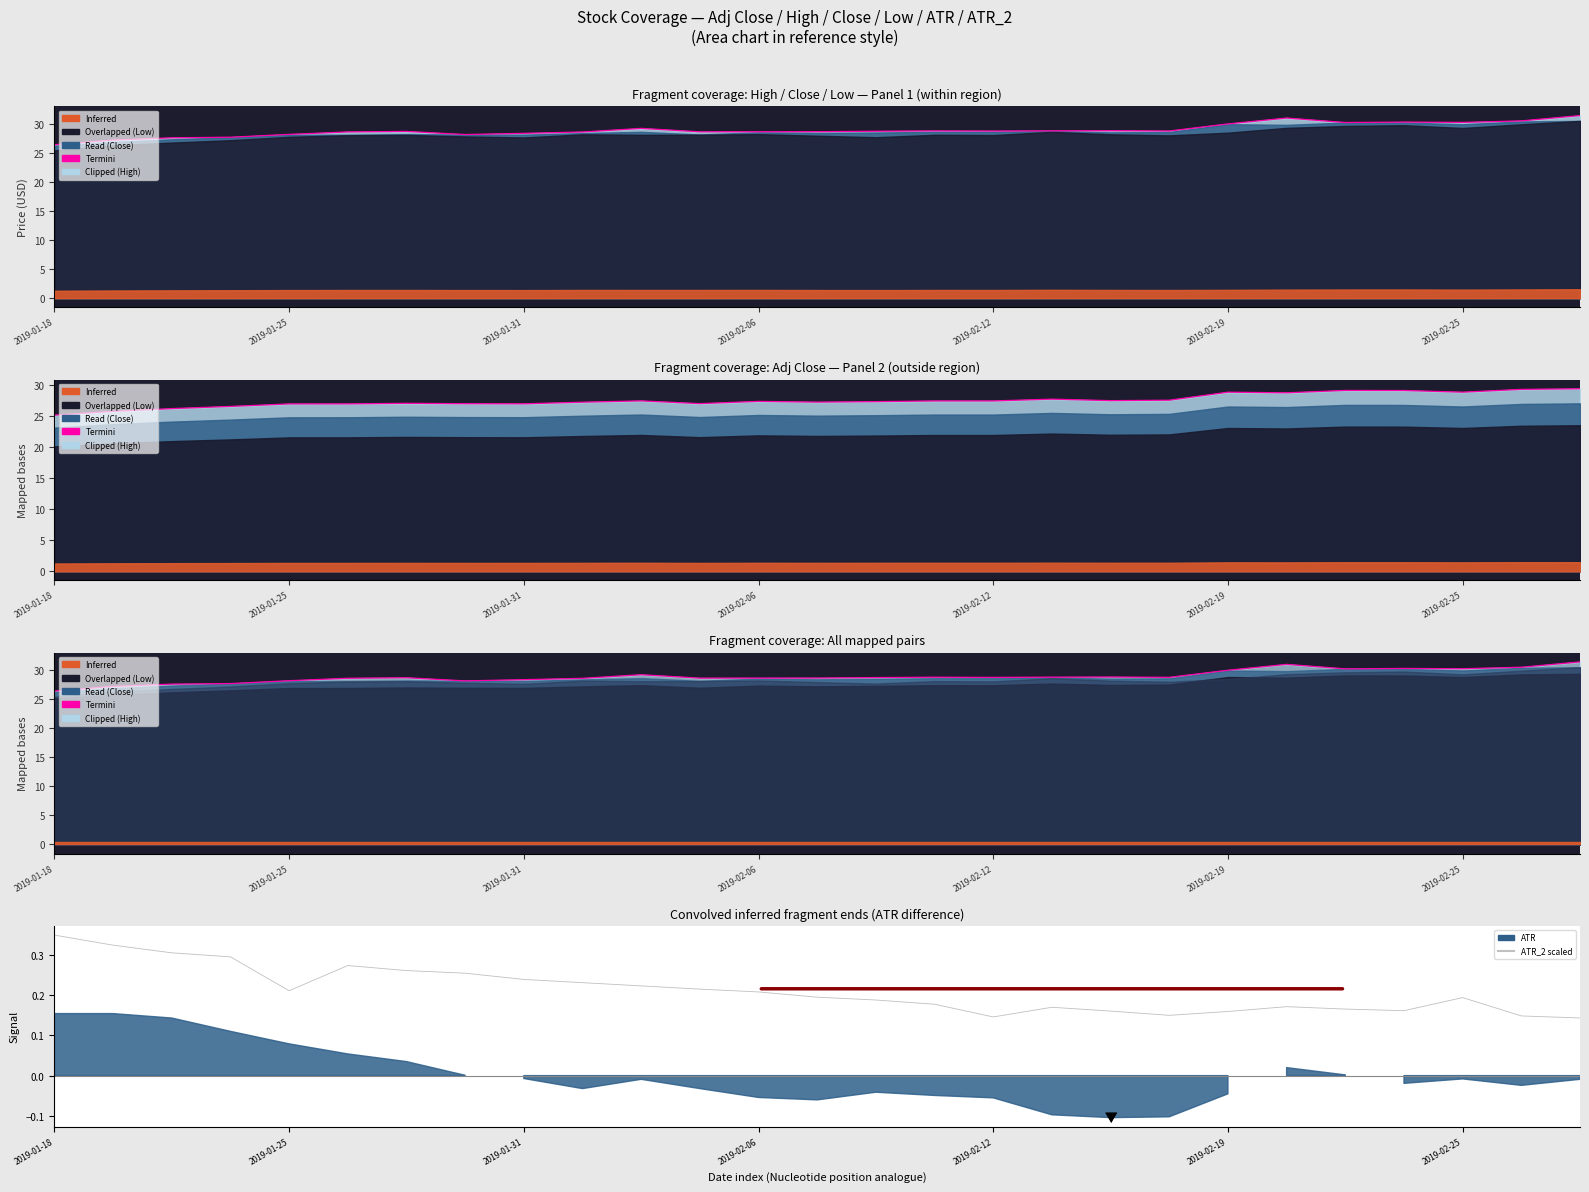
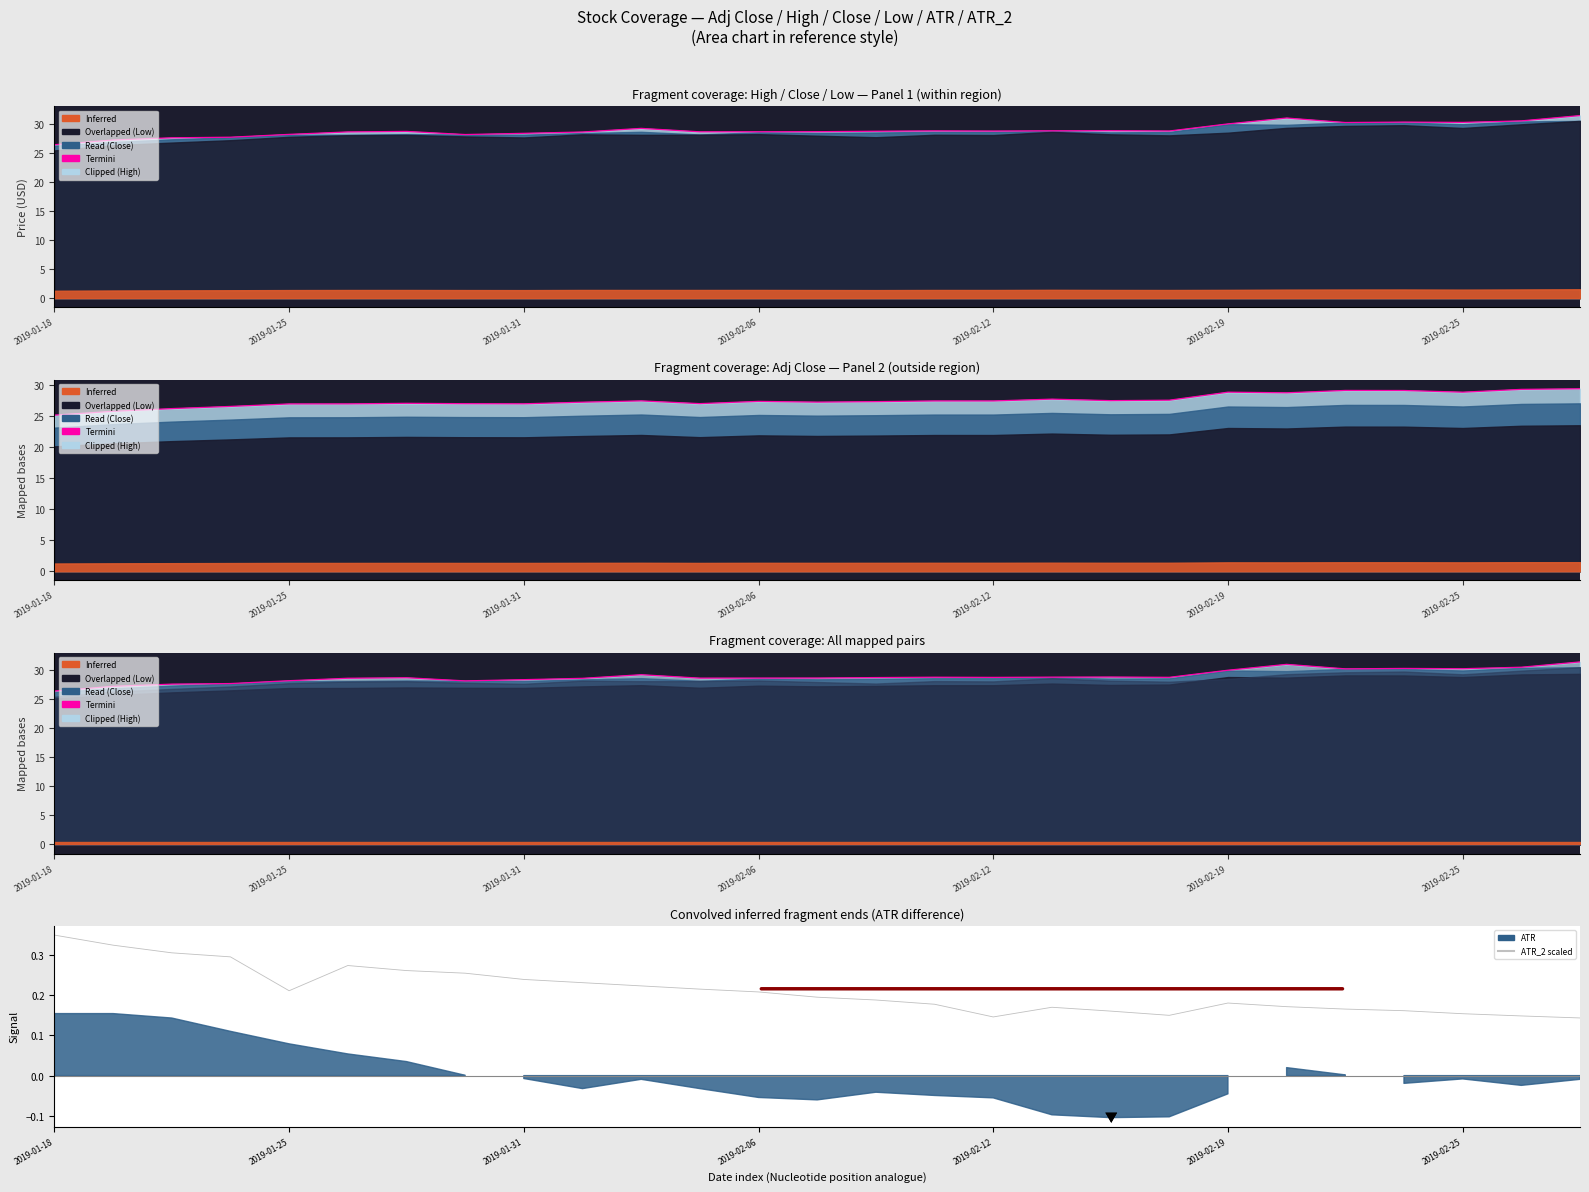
Convolved inferred fragment ends (ATR difference), 2019-02-19: 0.16 -> 0.18
Convolved inferred fragment ends (ATR difference), 2019-02-25: 0.19 -> 0.15
